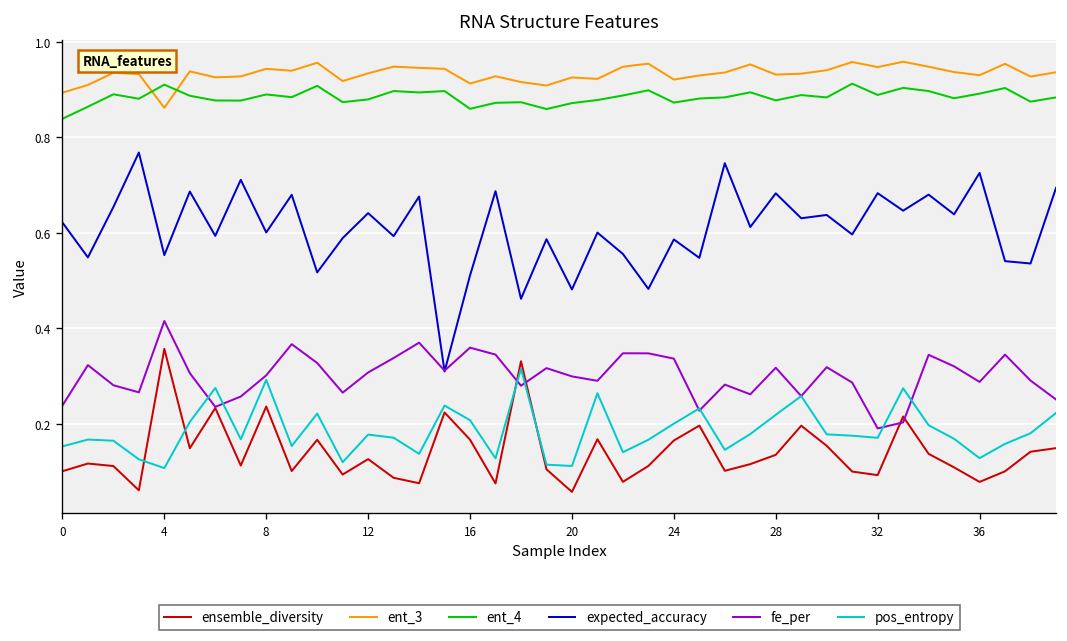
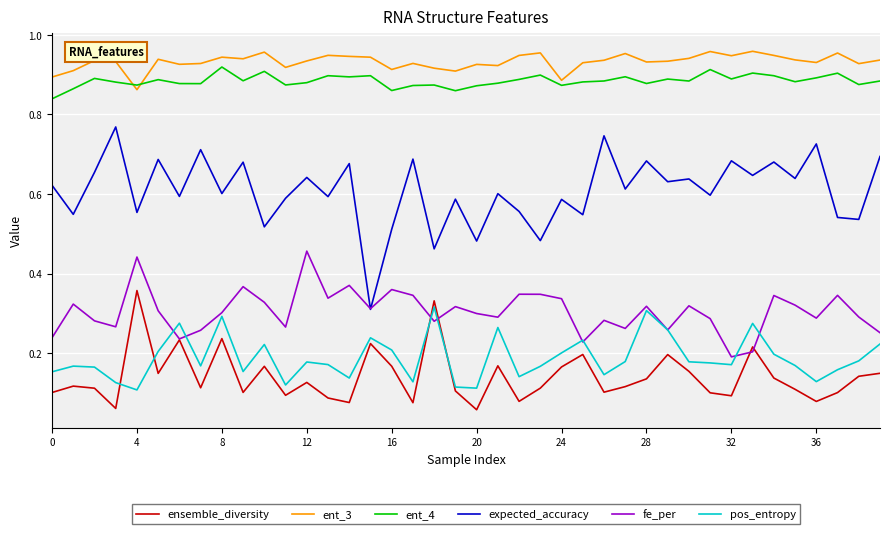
ent_4, 4: 0.91 -> 0.87
fe_per, 4: 0.42 -> 0.44
ent_4, 8: 0.89 -> 0.92
fe_per, 12: 0.31 -> 0.46
ent_3, 24: 0.92 -> 0.89
pos_entropy, 28: 0.22 -> 0.31
